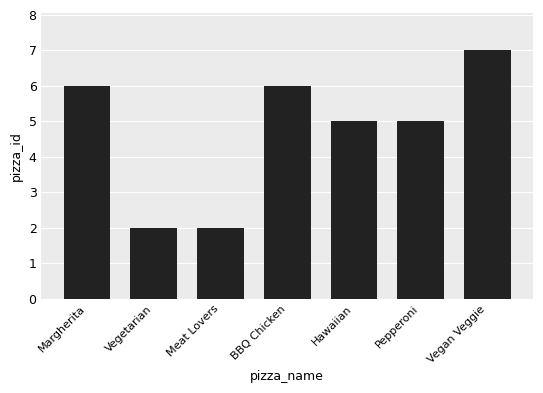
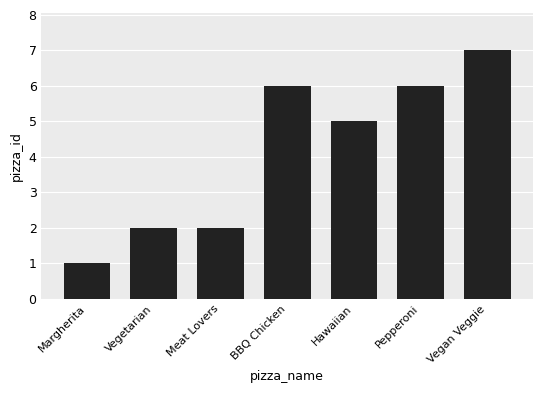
Margherita: 6 -> 1
Pepperoni: 5 -> 6
